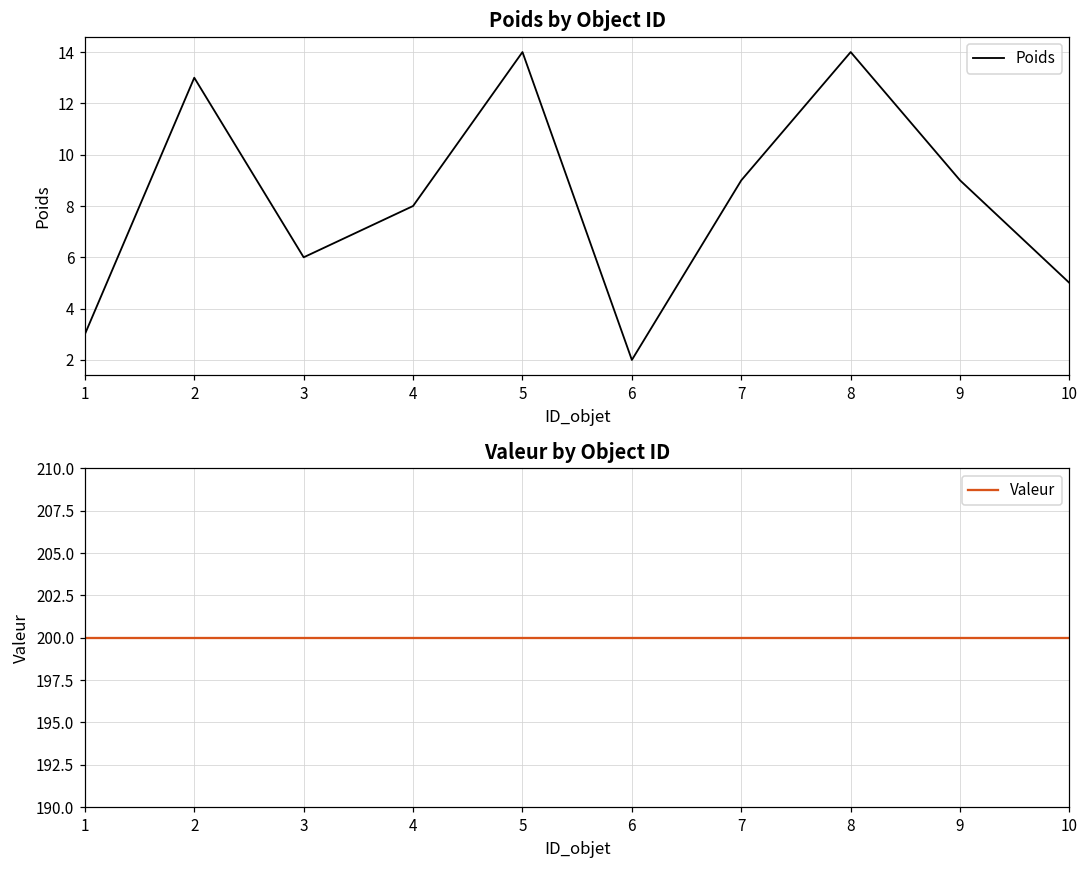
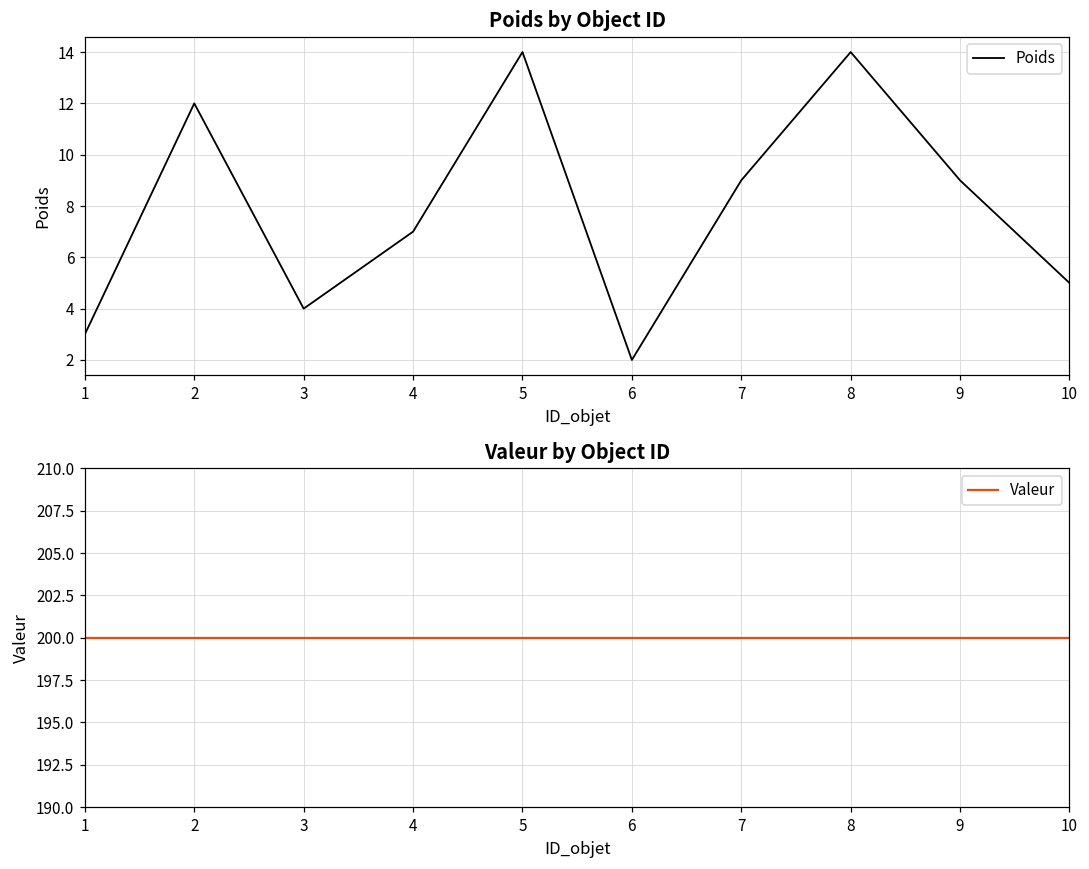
Poids by Object ID, 2: 13 -> 12
Poids by Object ID, 3: 6 -> 4
Poids by Object ID, 4: 8 -> 7
